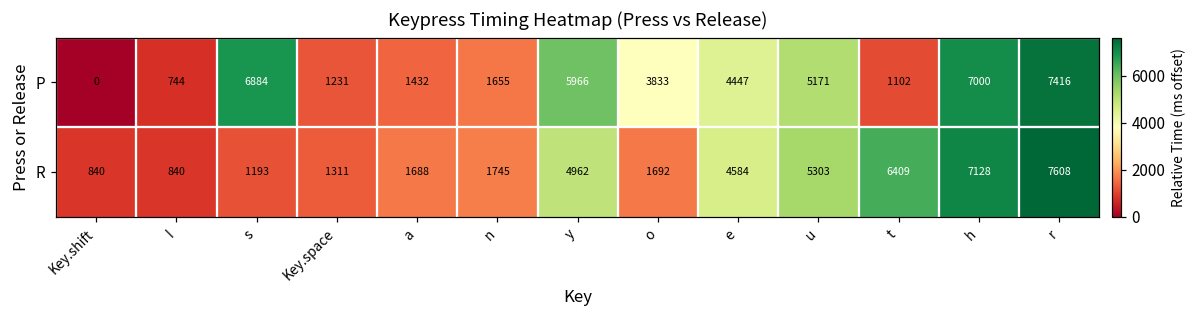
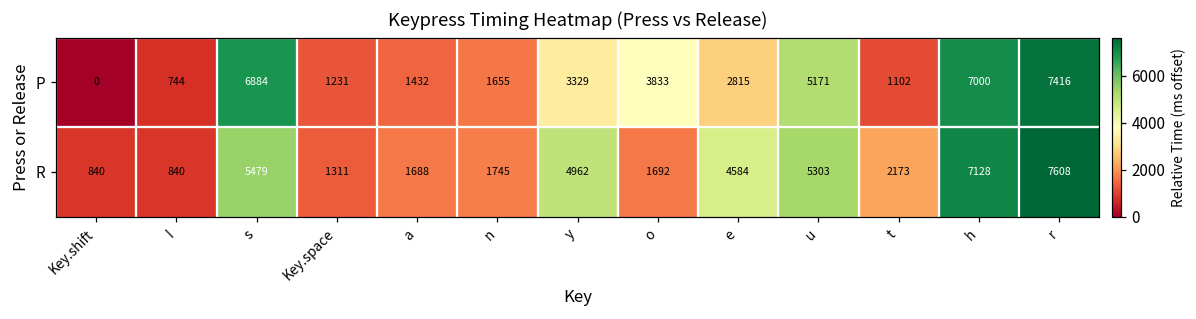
P, y: 5966 -> 3329
P, e: 4447 -> 2815
R, s: 1193 -> 5479
R, t: 6409 -> 2173
